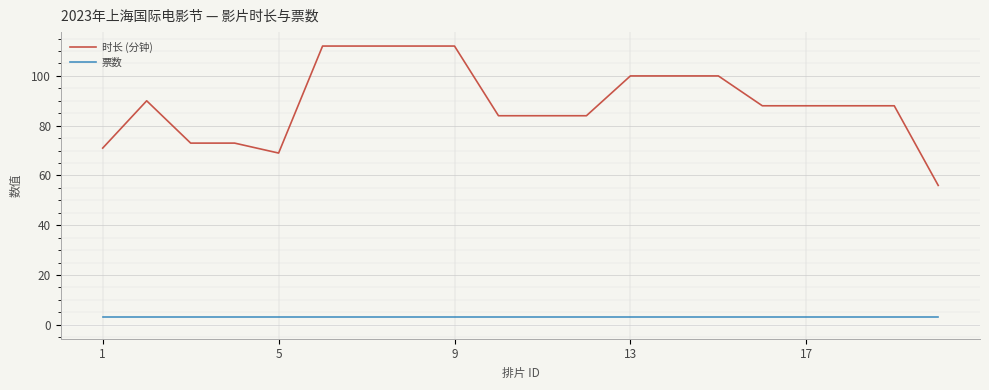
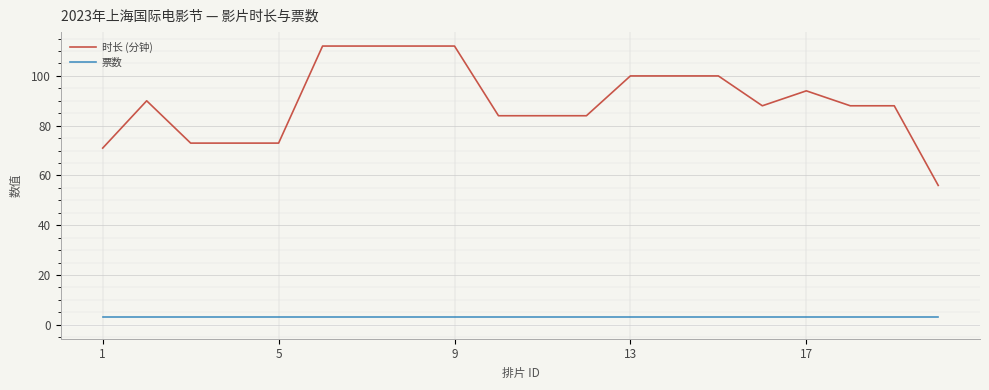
时长 (分钟), 5: 69 -> 73
时长 (分钟), 17: 88 -> 94
